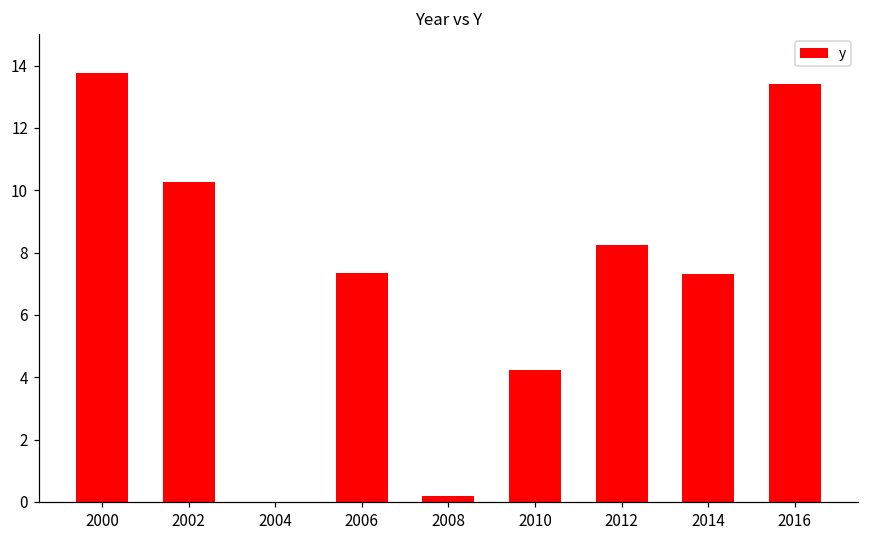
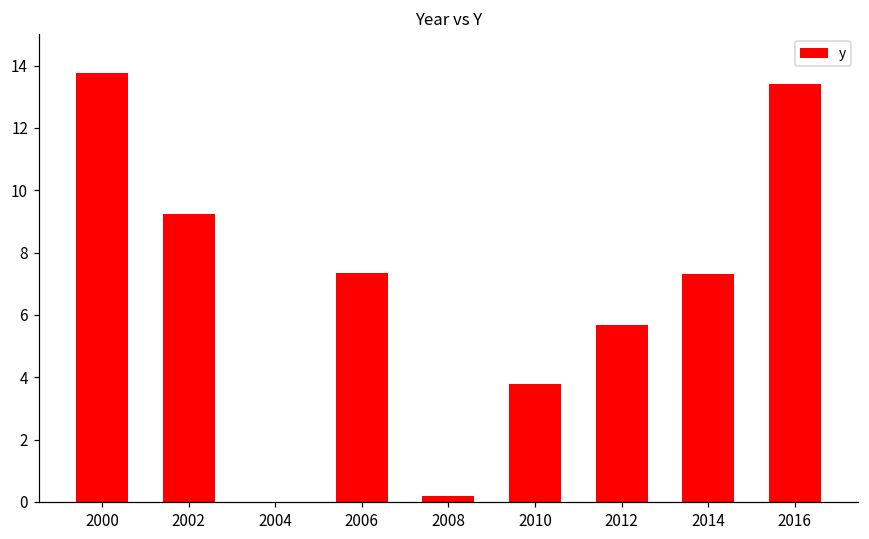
2002: 10.3 -> 9.2
2010: 4.2 -> 3.8
2012: 8.3 -> 5.7
